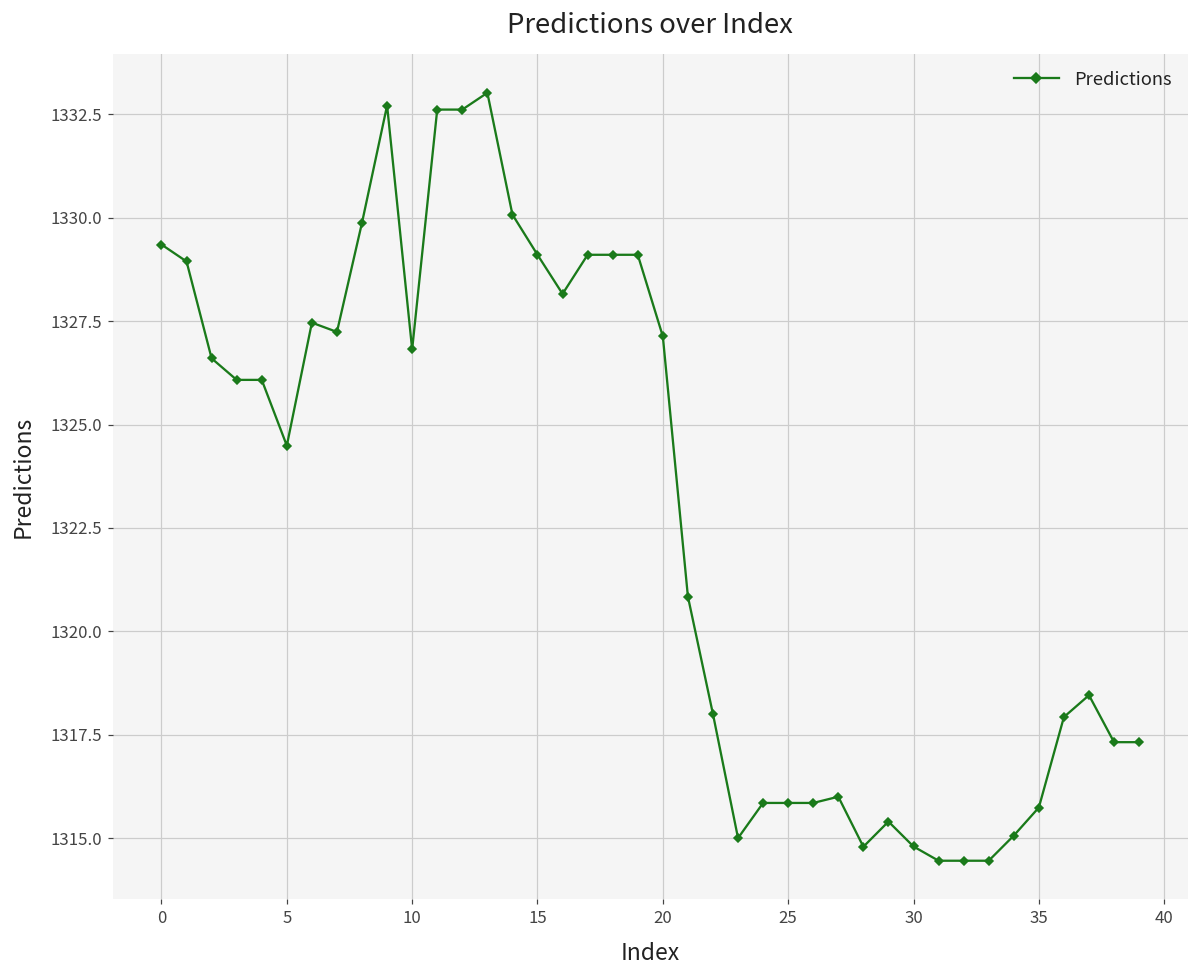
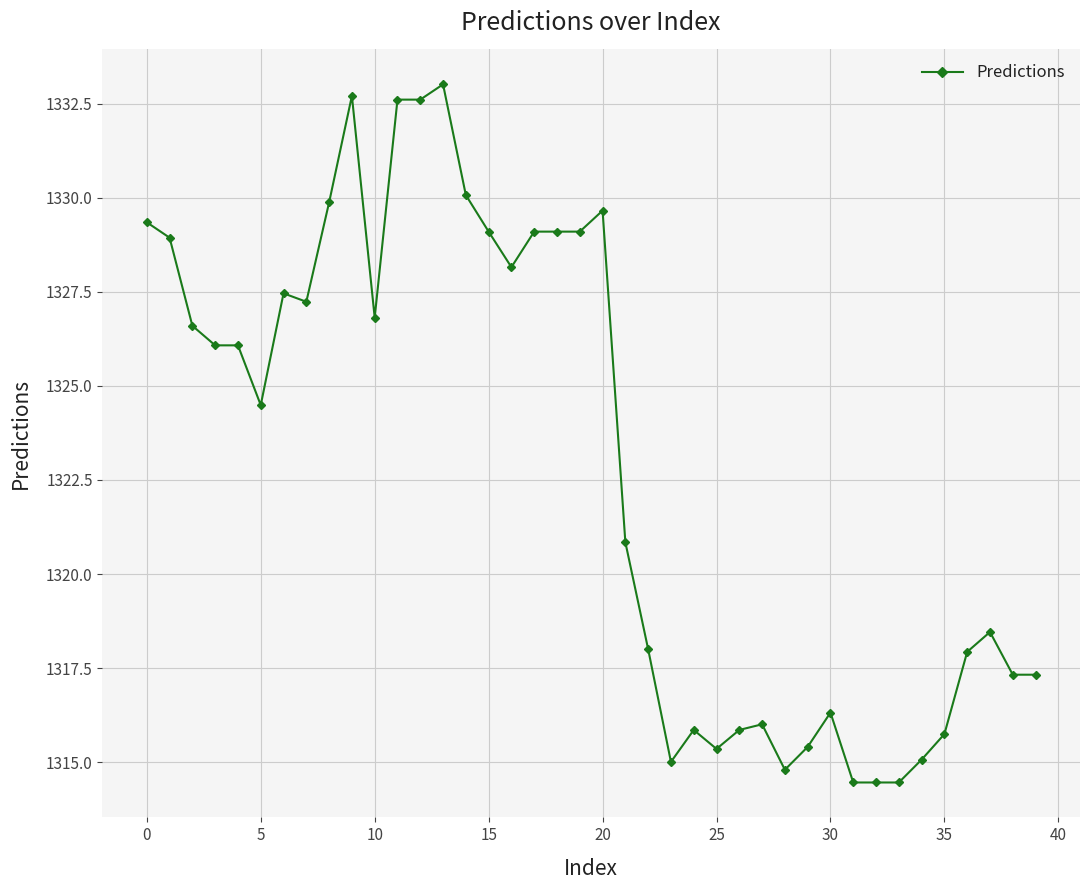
20: 1327.1 -> 1329.7
25: 1315.9 -> 1315.4
30: 1314.8 -> 1316.3
